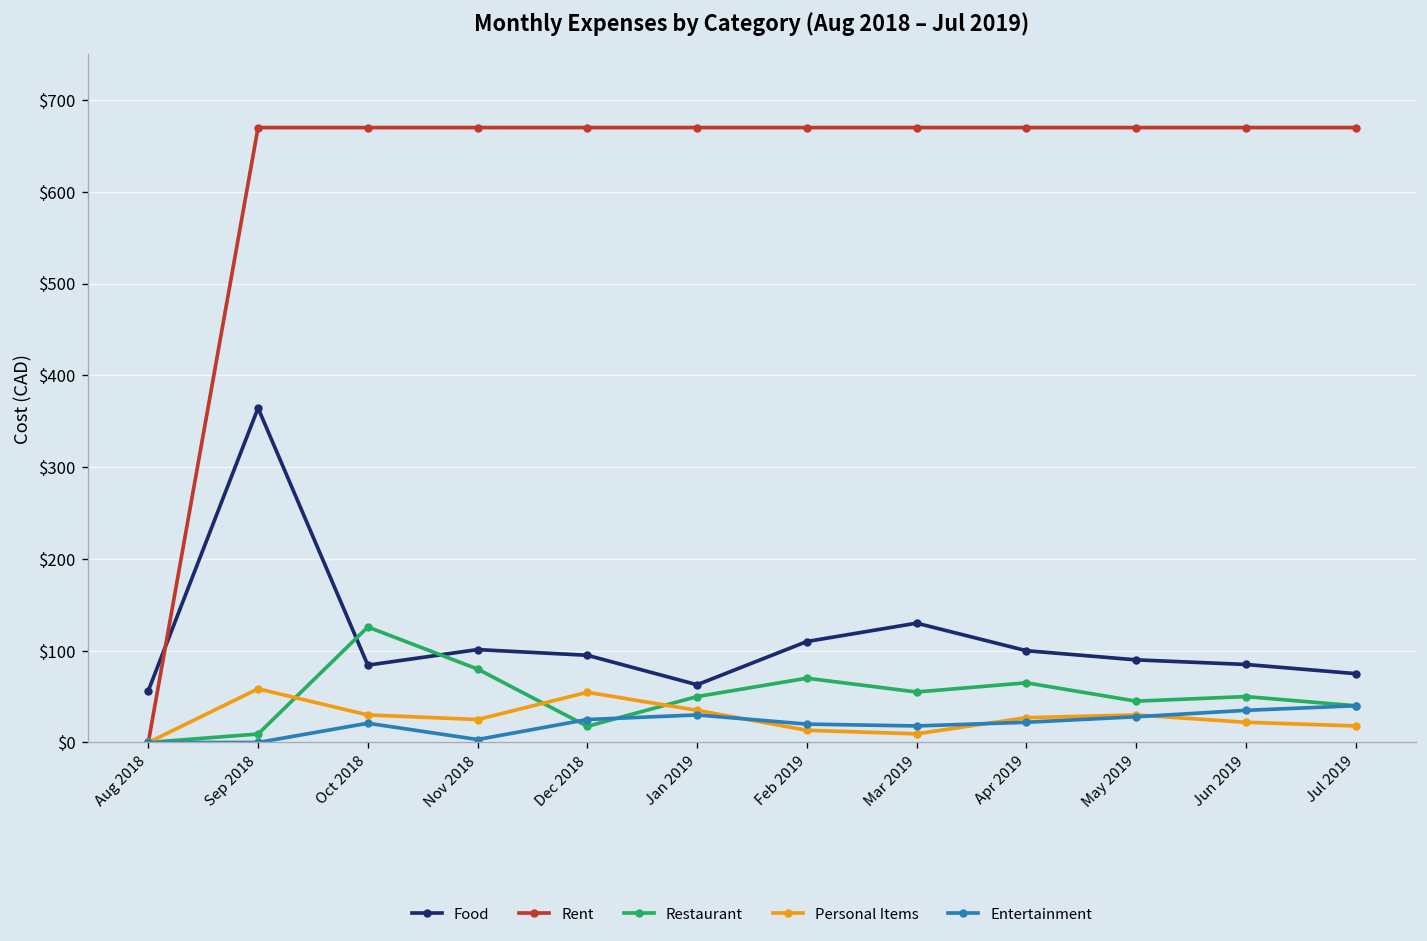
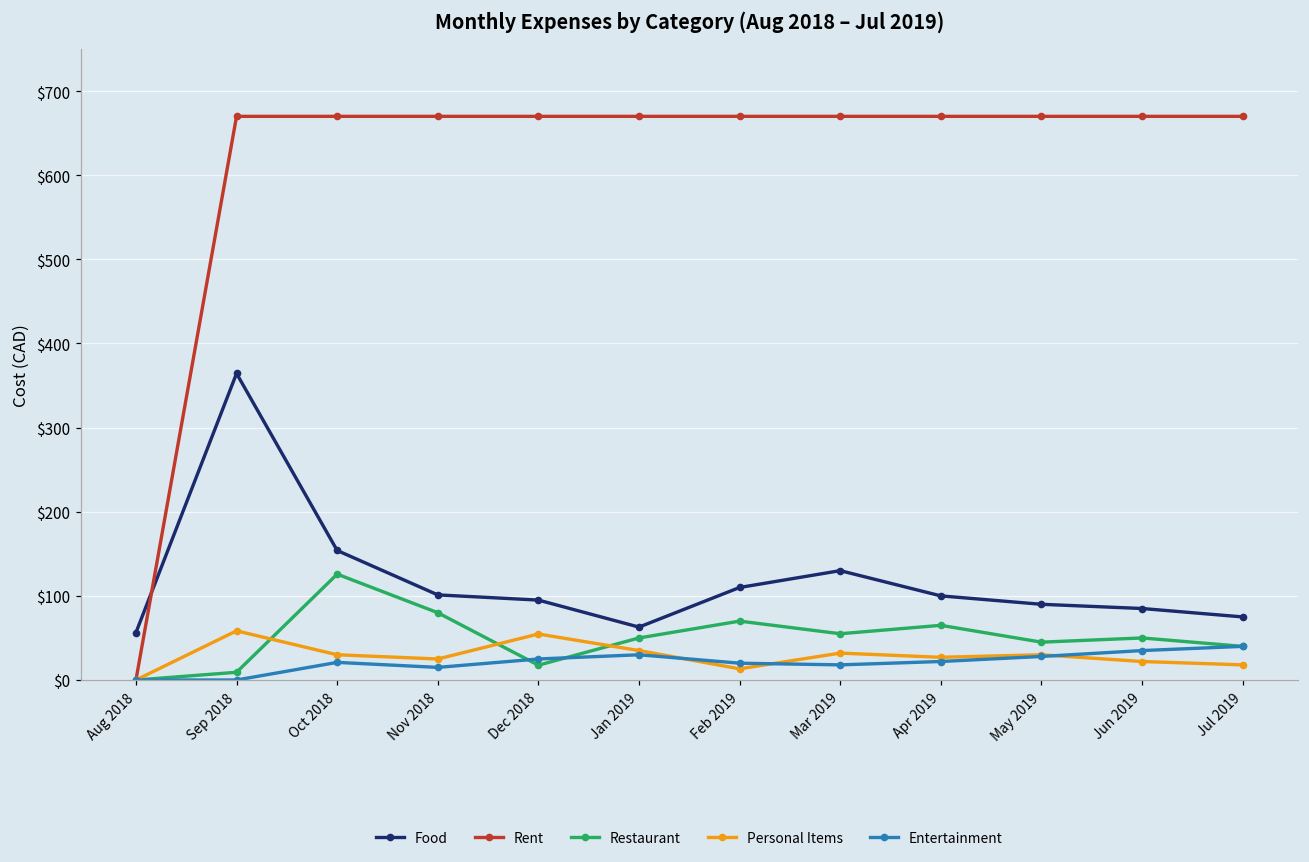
Food, Oct 2018: $80 -> $150
Entertainment, Nov 2018: $0 -> $20
Personal Items, Mar 2019: $10 -> $30
